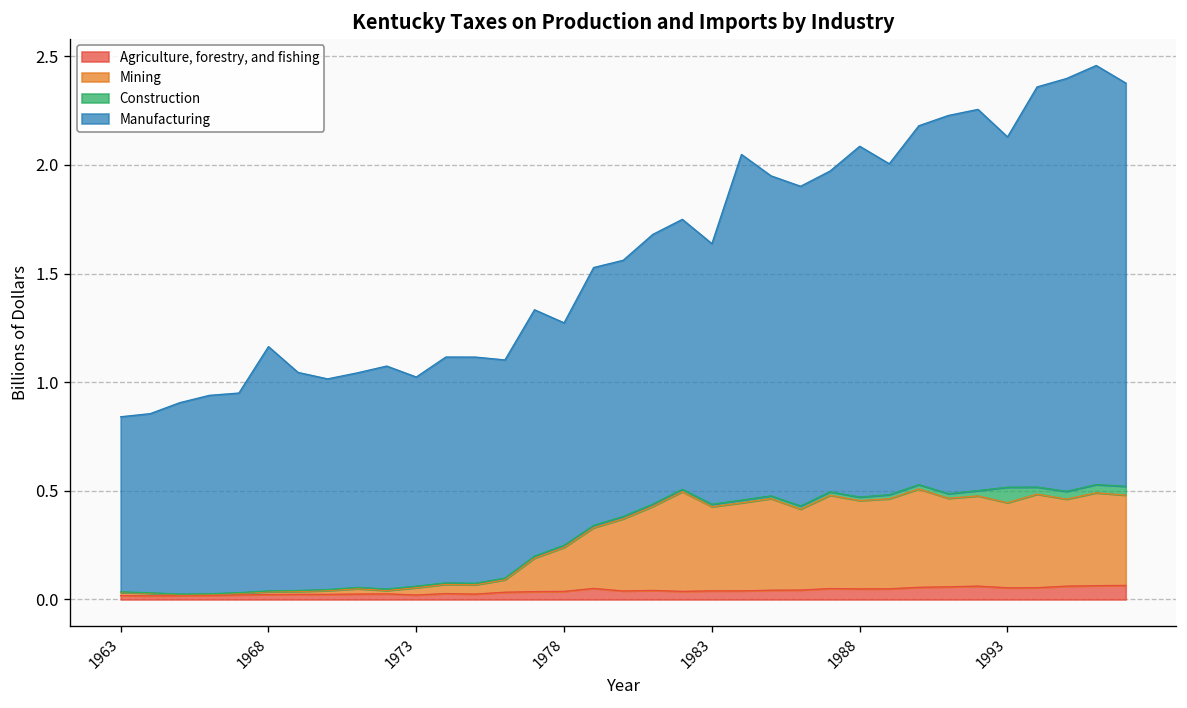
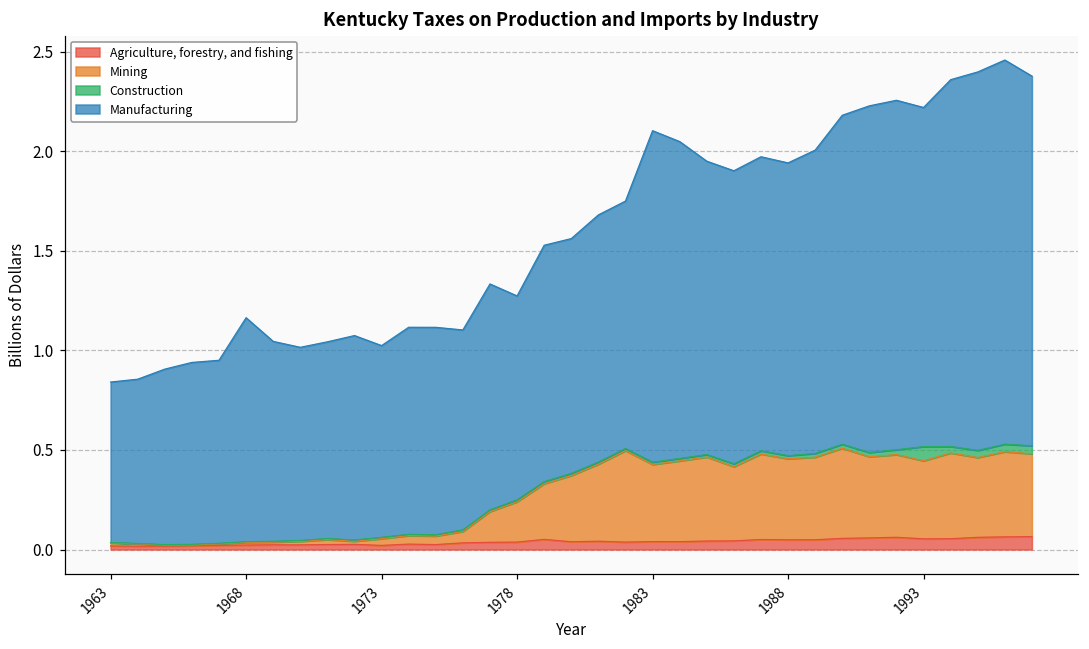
Manufacturing, 1983: 1.20 -> 1.66
Manufacturing, 1988: 1.61 -> 1.47
Manufacturing, 1993: 1.61 -> 1.70
